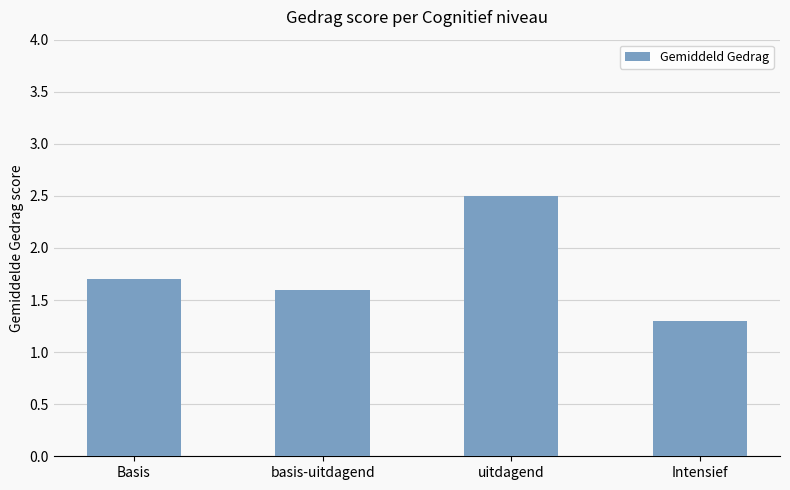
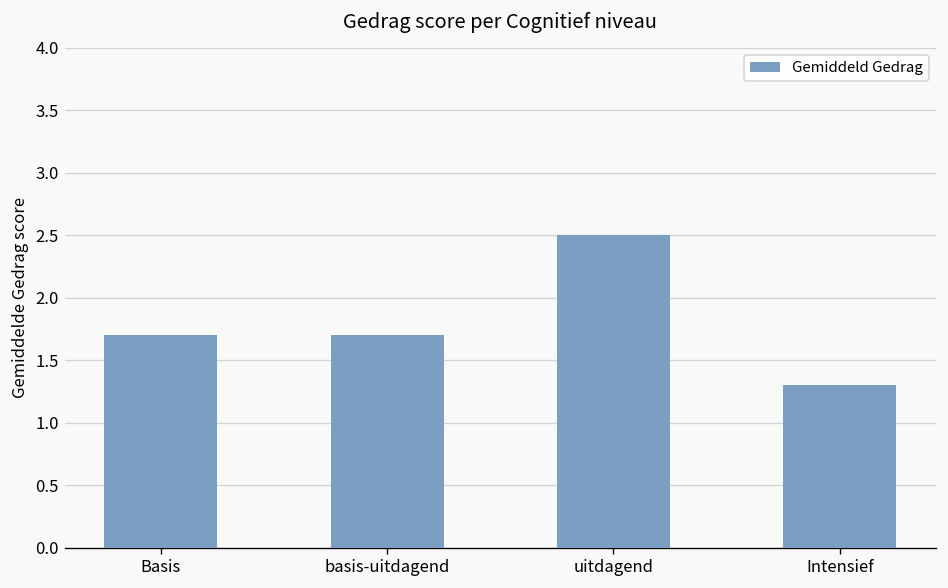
basis-uitdagend: 1.6 -> 1.7
